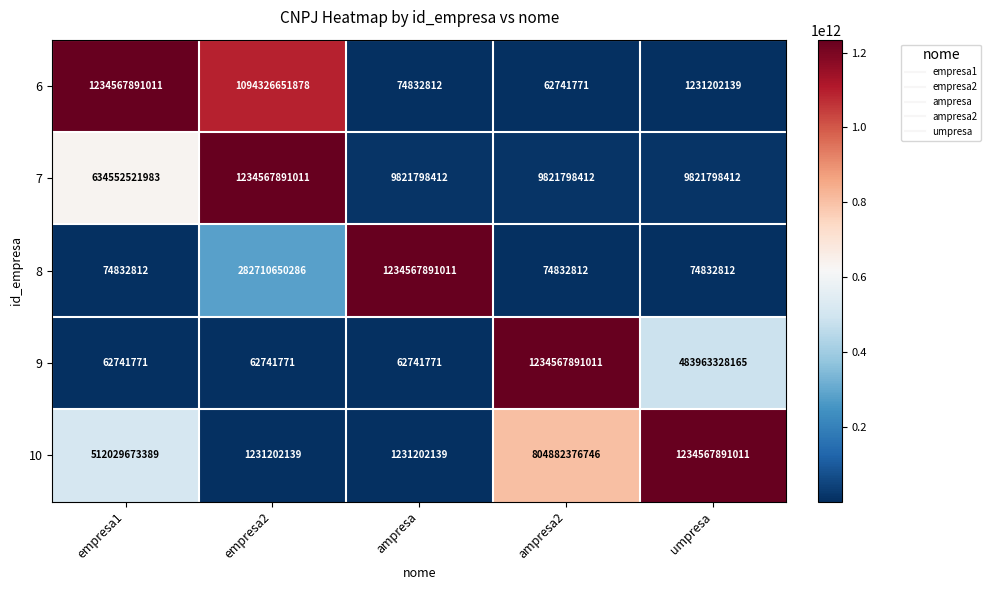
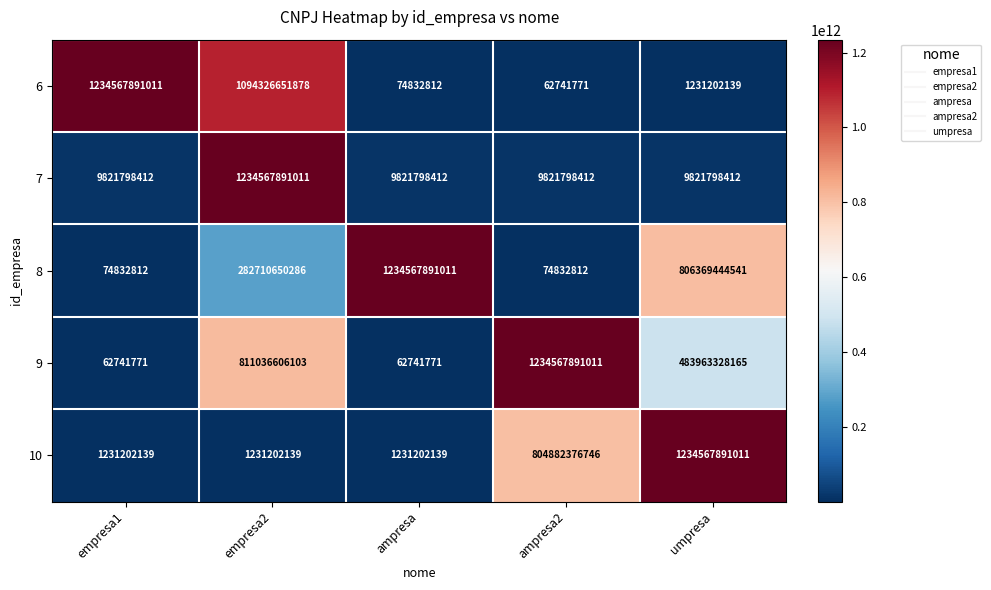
7, empresa1: 634552521983 -> 9821798412
8, umpresa: 74832812 -> 806369444541
9, empresa2: 62741771 -> 811036606103
10, empresa1: 512029673389 -> 1231202139
